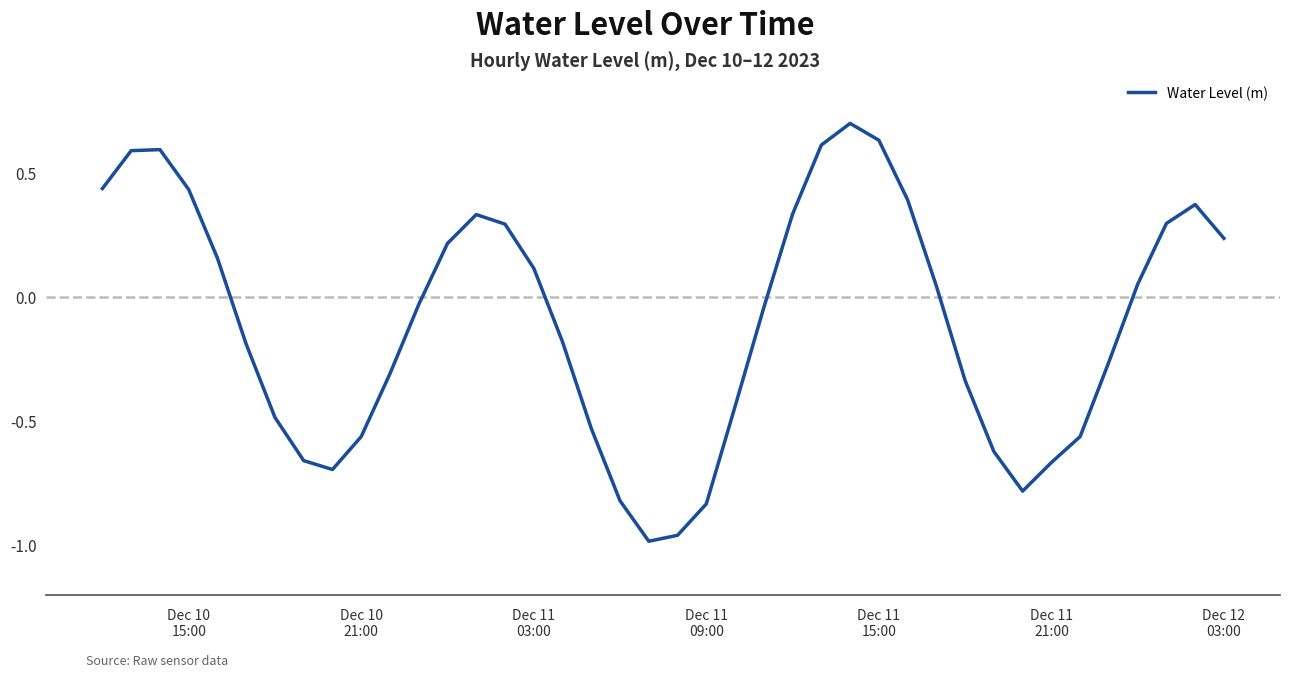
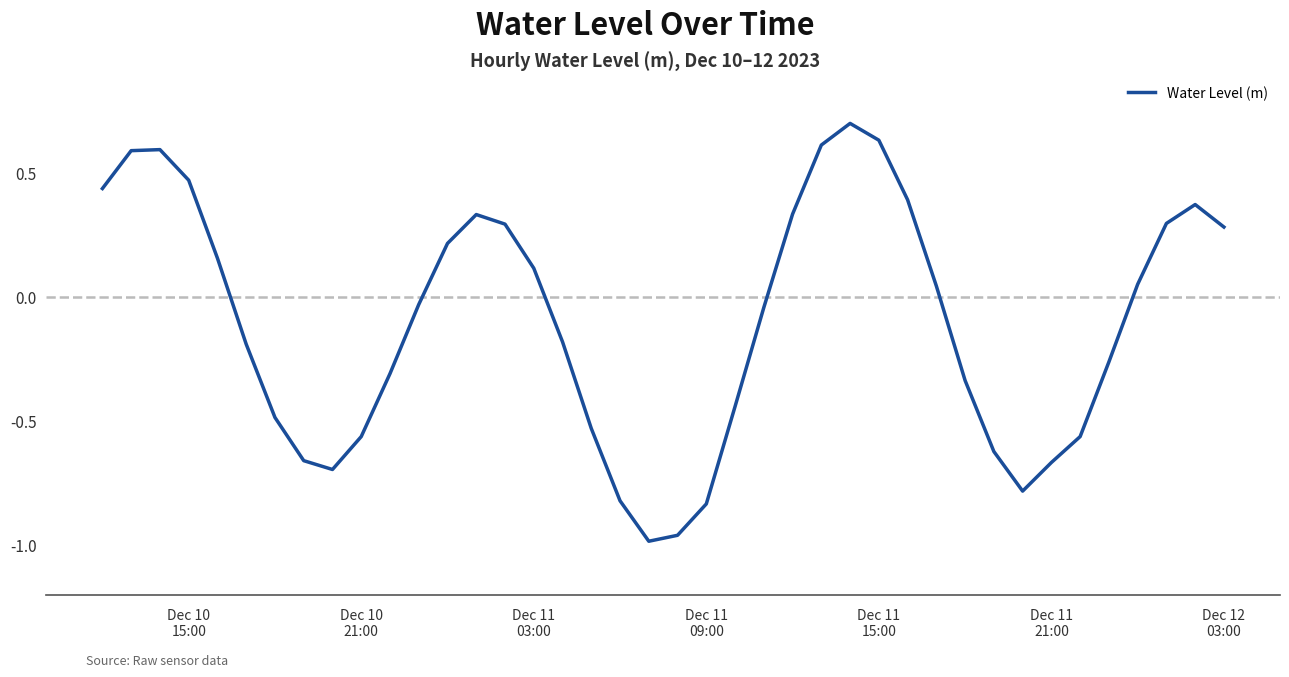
Dec 10 15:00: 0.43 -> 0.47
Dec 12 03:00: 0.23 -> 0.28
